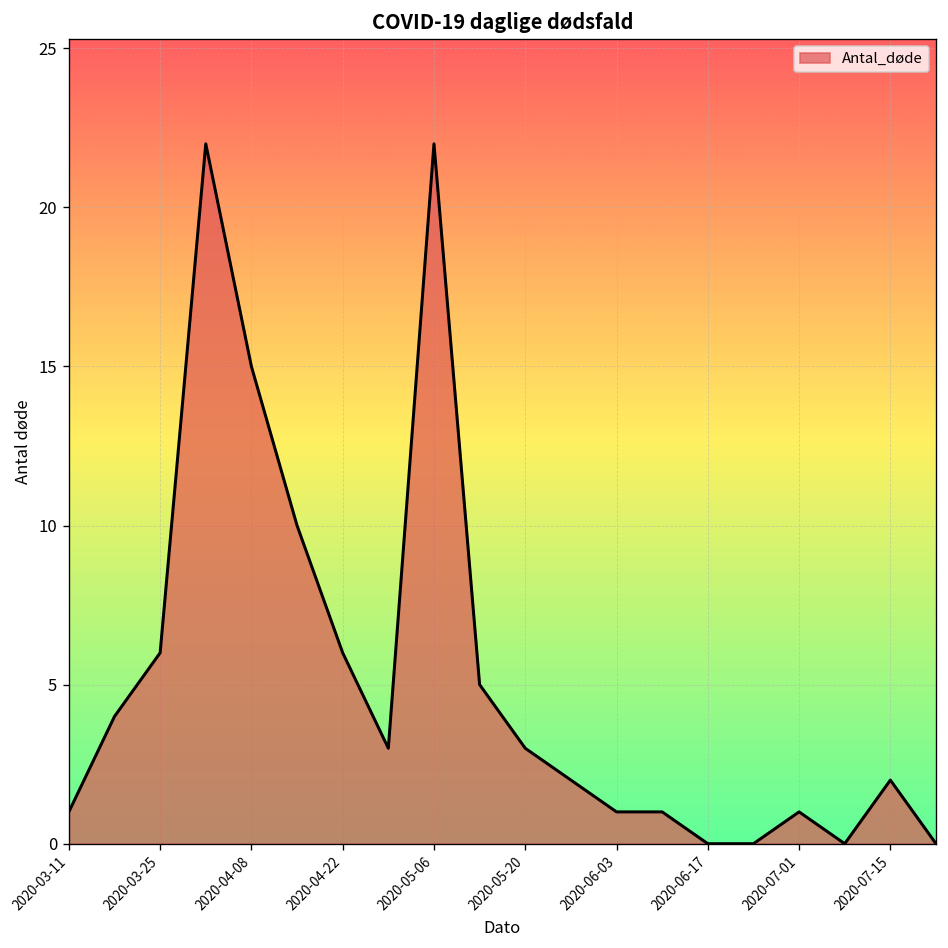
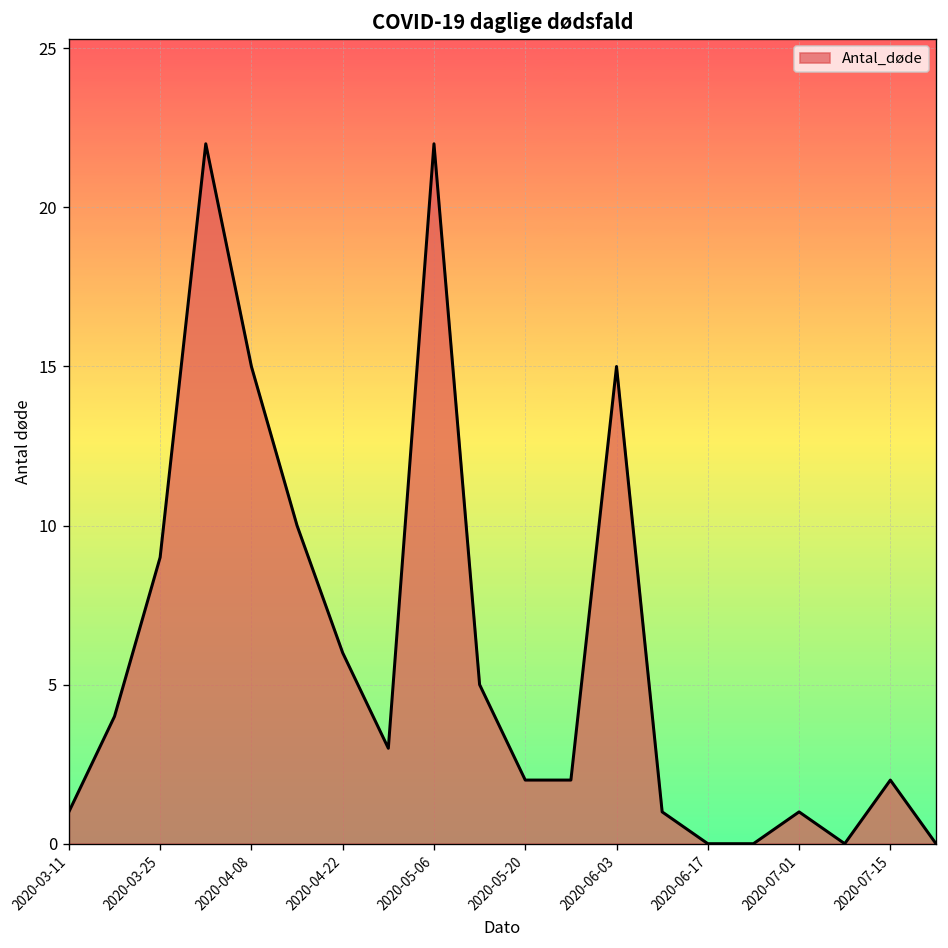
2020-03-25: 6 -> 9
2020-05-20: 3 -> 2
2020-06-03: 1 -> 15
